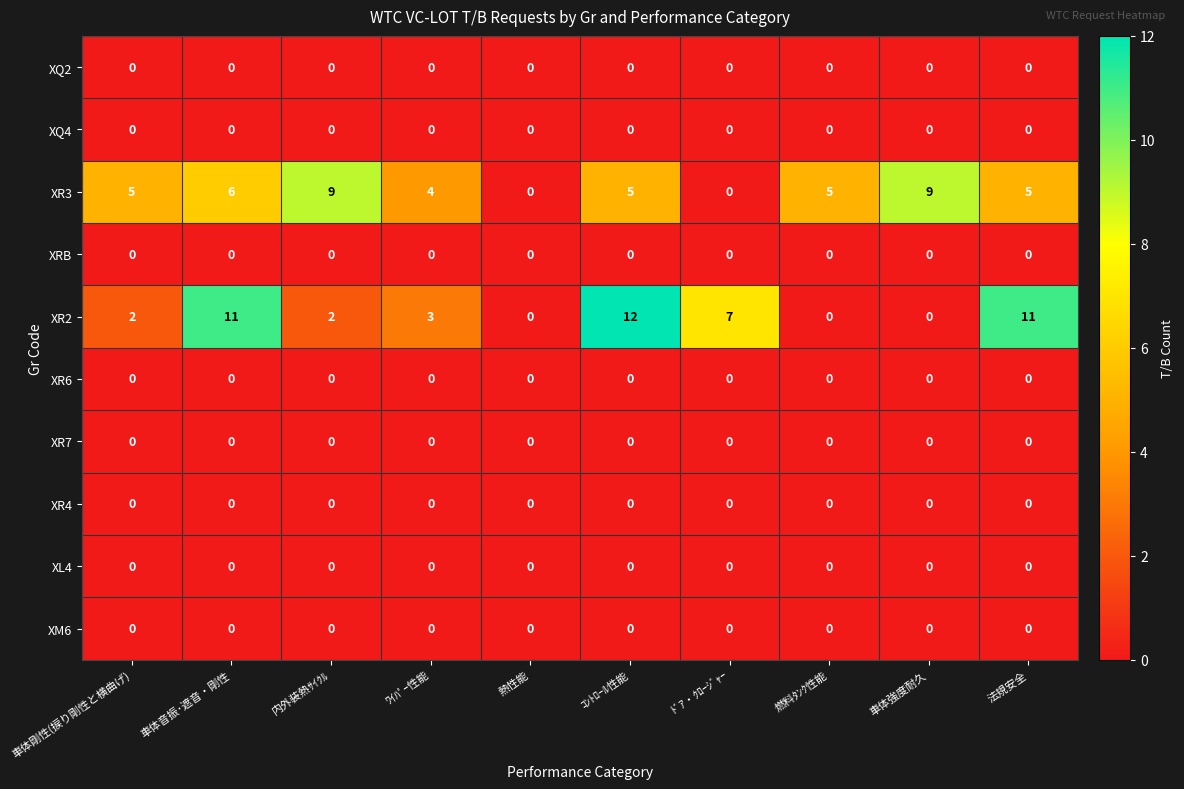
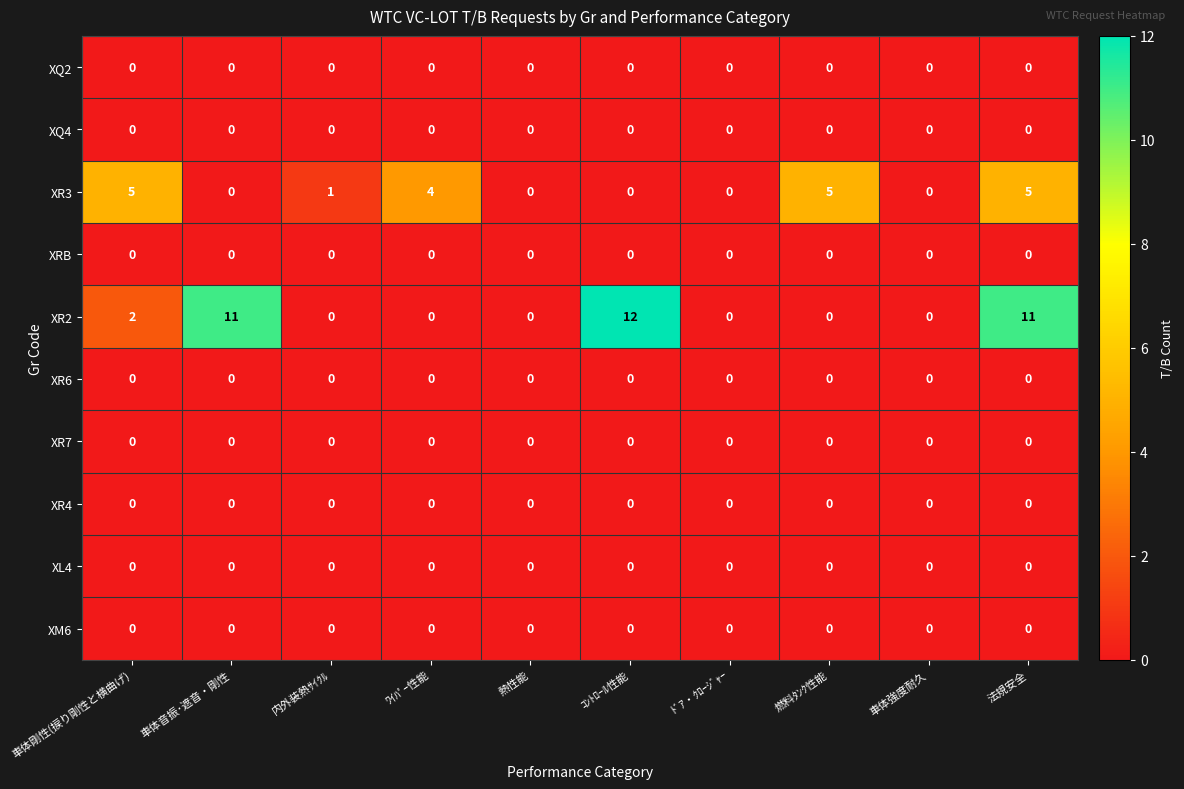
XR3, 車体音振･遮音・剛性: 6 -> 0
XR3, 内外装熱ｻｲｸﾙ: 9 -> 1
XR3, ｺﾝﾄﾛｰﾙ性能: 5 -> 0
XR3, 車体強度耐久: 9 -> 0
XR2, 内外装熱ｻｲｸﾙ: 2 -> 0
XR2, ﾜｲﾊﾟｰ性能: 3 -> 0
XR2, ﾄﾞｱ・ｸﾛｰｼﾞｬｰ: 7 -> 0
